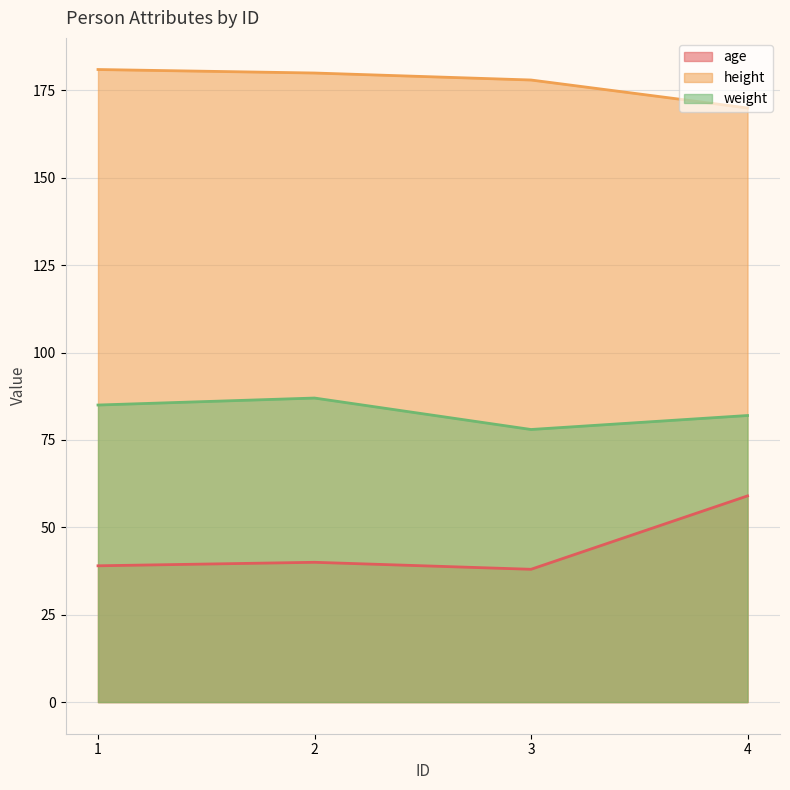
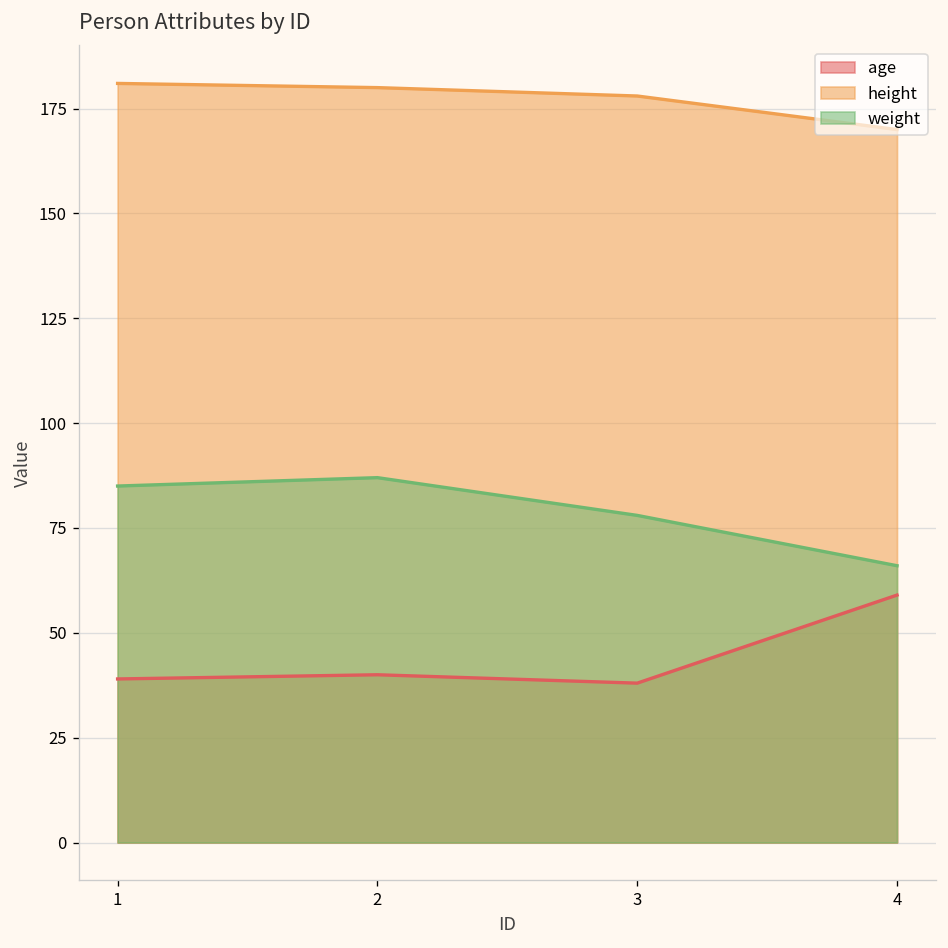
weight, 4: 82 -> 66
